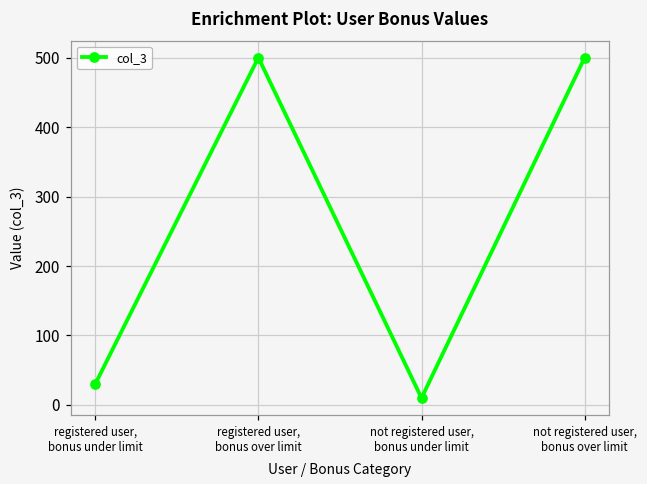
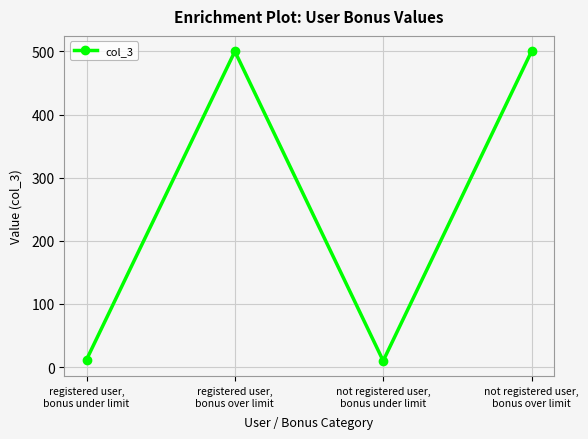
registered user, bonus under limit: 30 -> 10
